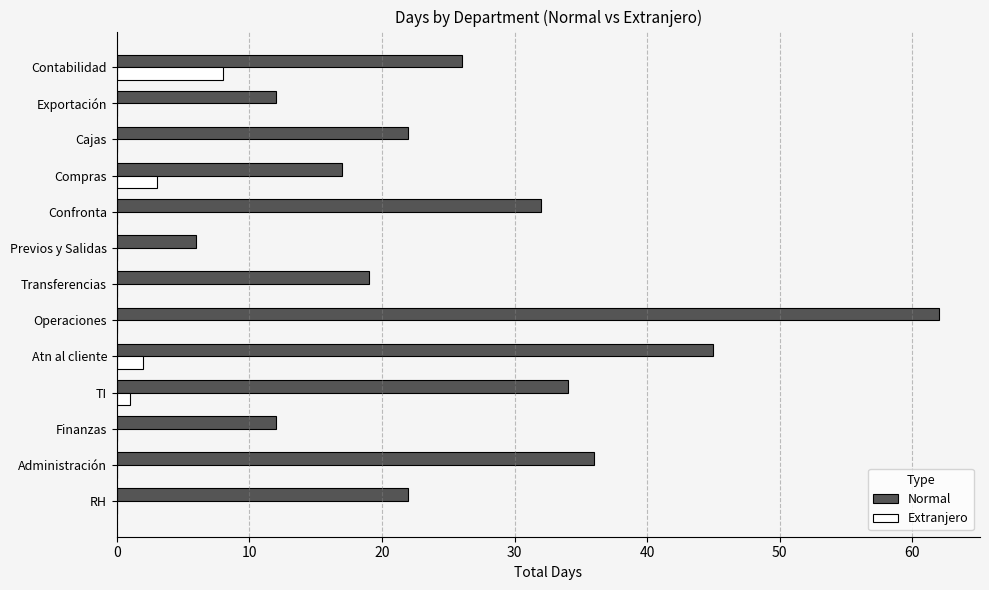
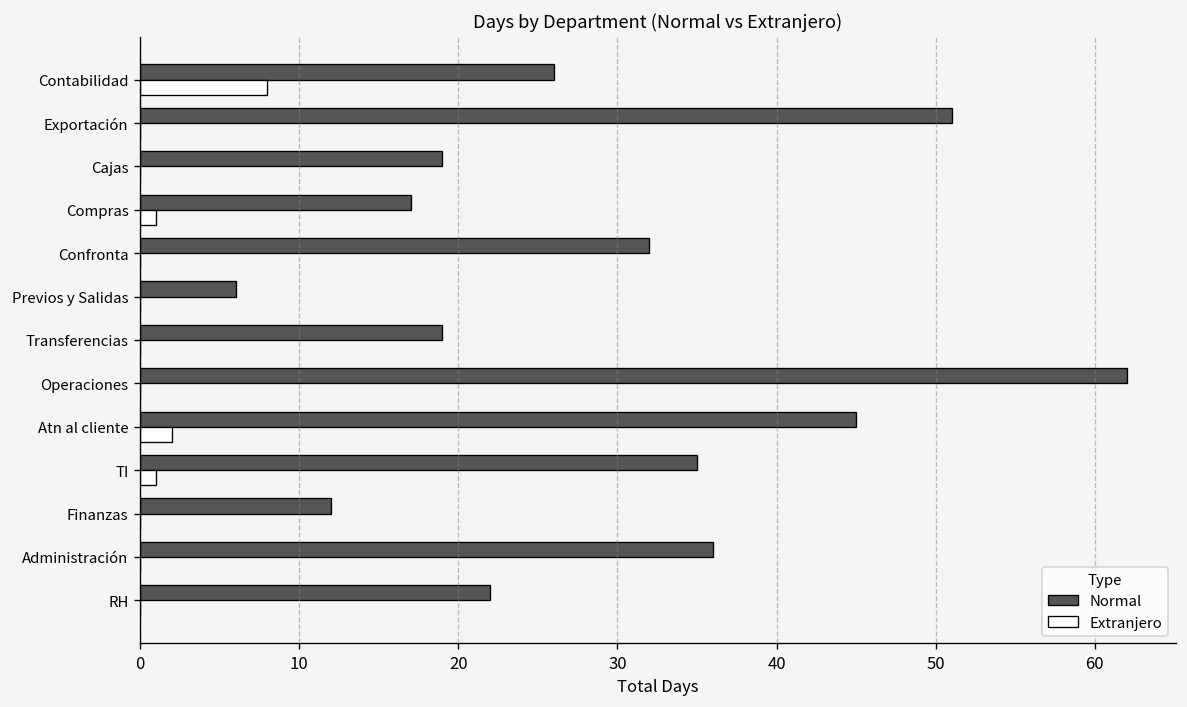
Normal, Exportación: 12 -> 51
Normal, Cajas: 22 -> 19
Extranjero, Compras: 3 -> 1
Normal, TI: 34 -> 35
